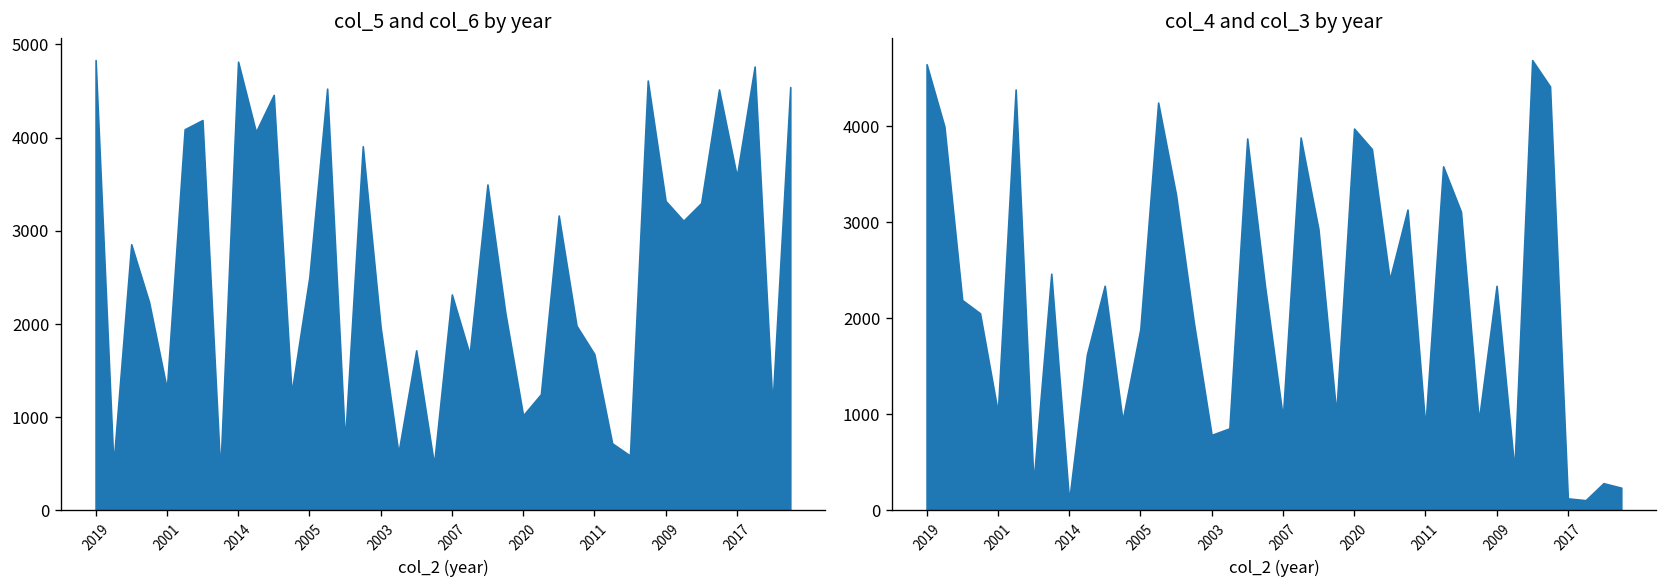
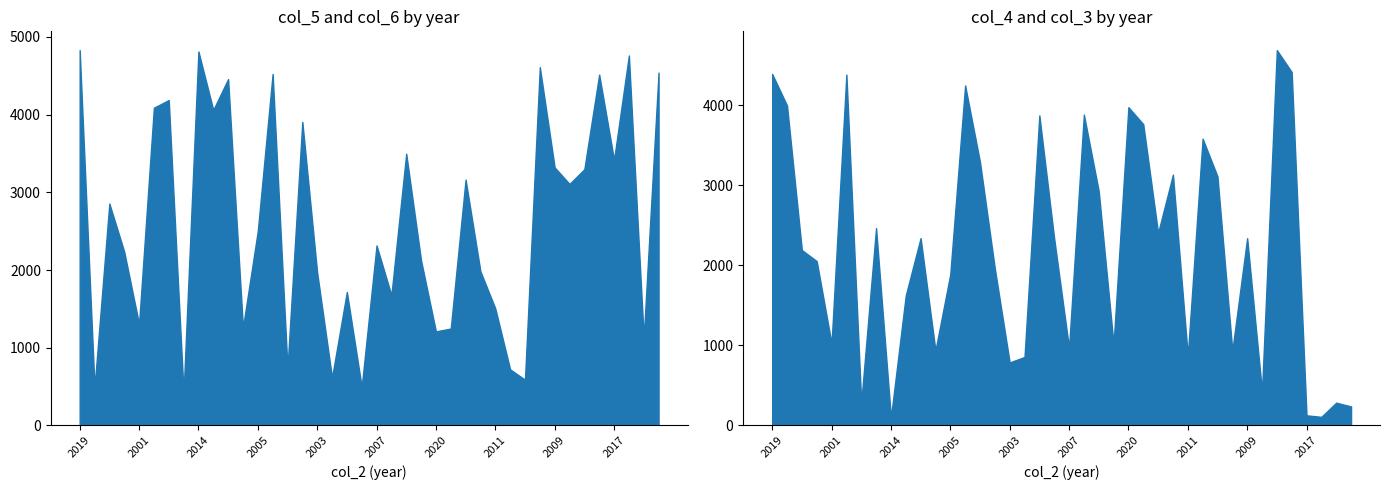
col_5 and col_6 by year, 2020: 1000 -> 1200
col_5 and col_6 by year, 2011: 1700 -> 1500
col_5 and col_6 by year, 2017: 3600 -> 3400
col_4 and col_3 by year, 2019: 4600 -> 4400
